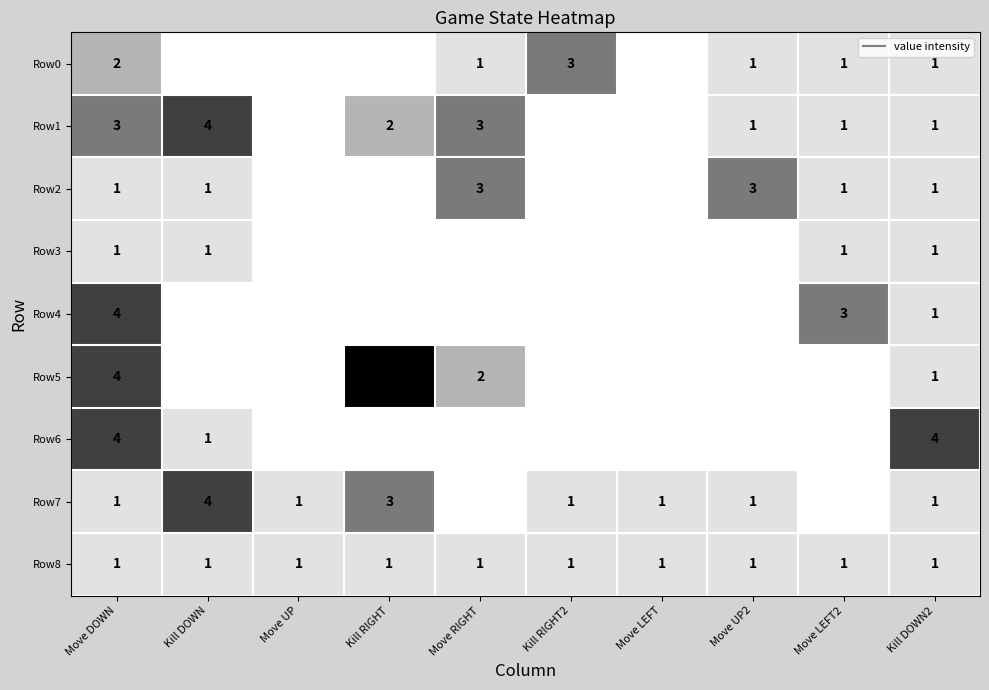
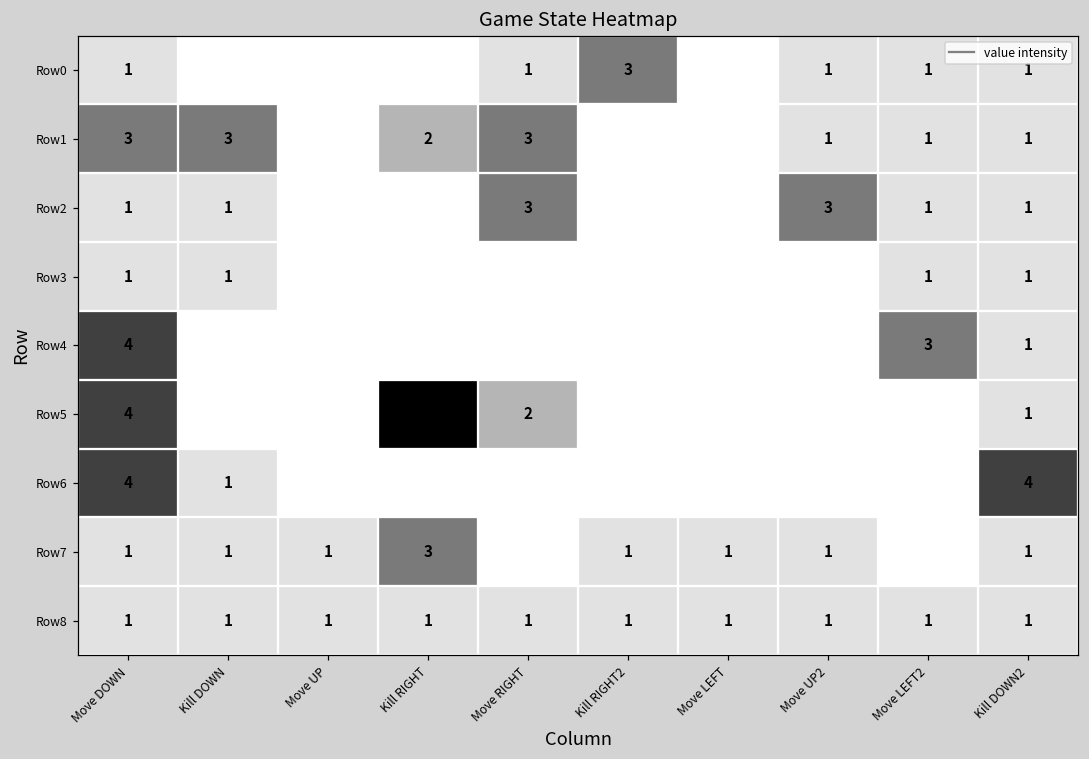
Row0, Move DOWN: 2 -> 1
Row1, Kill DOWN: 4 -> 3
Row7, Kill DOWN: 4 -> 1
